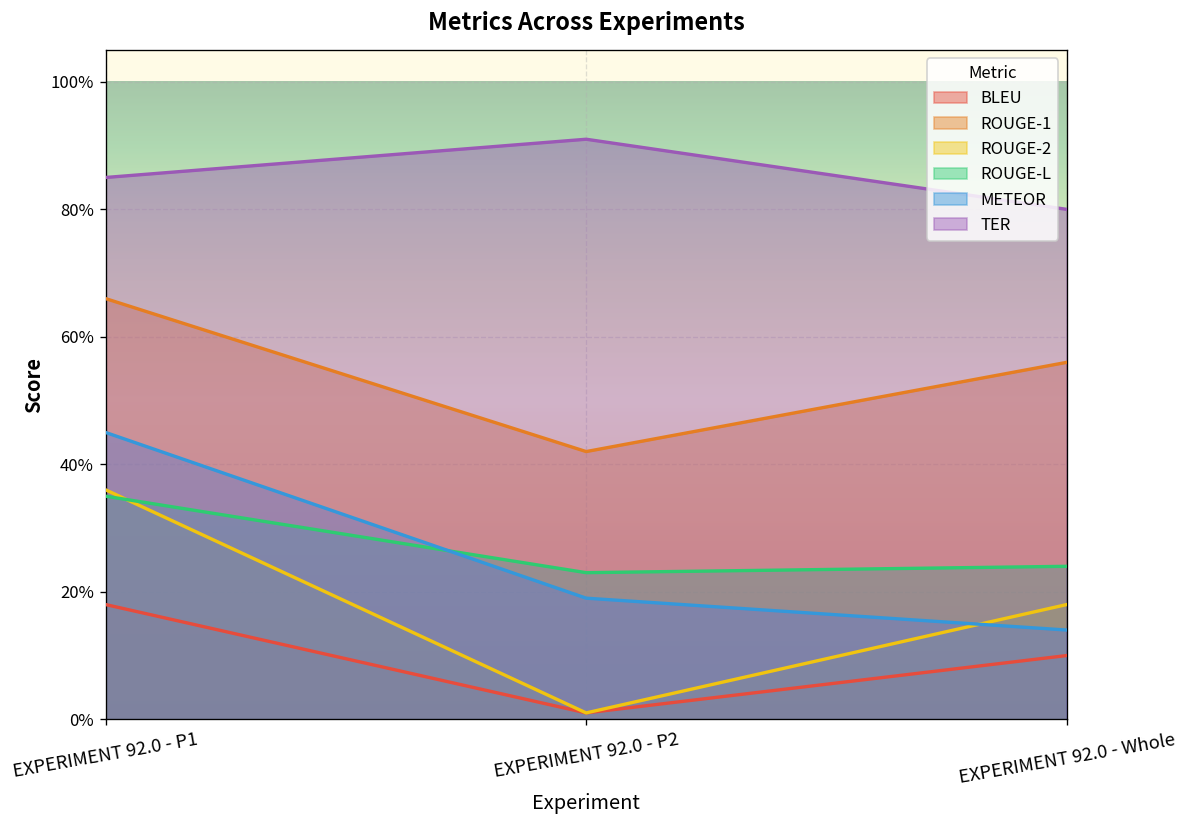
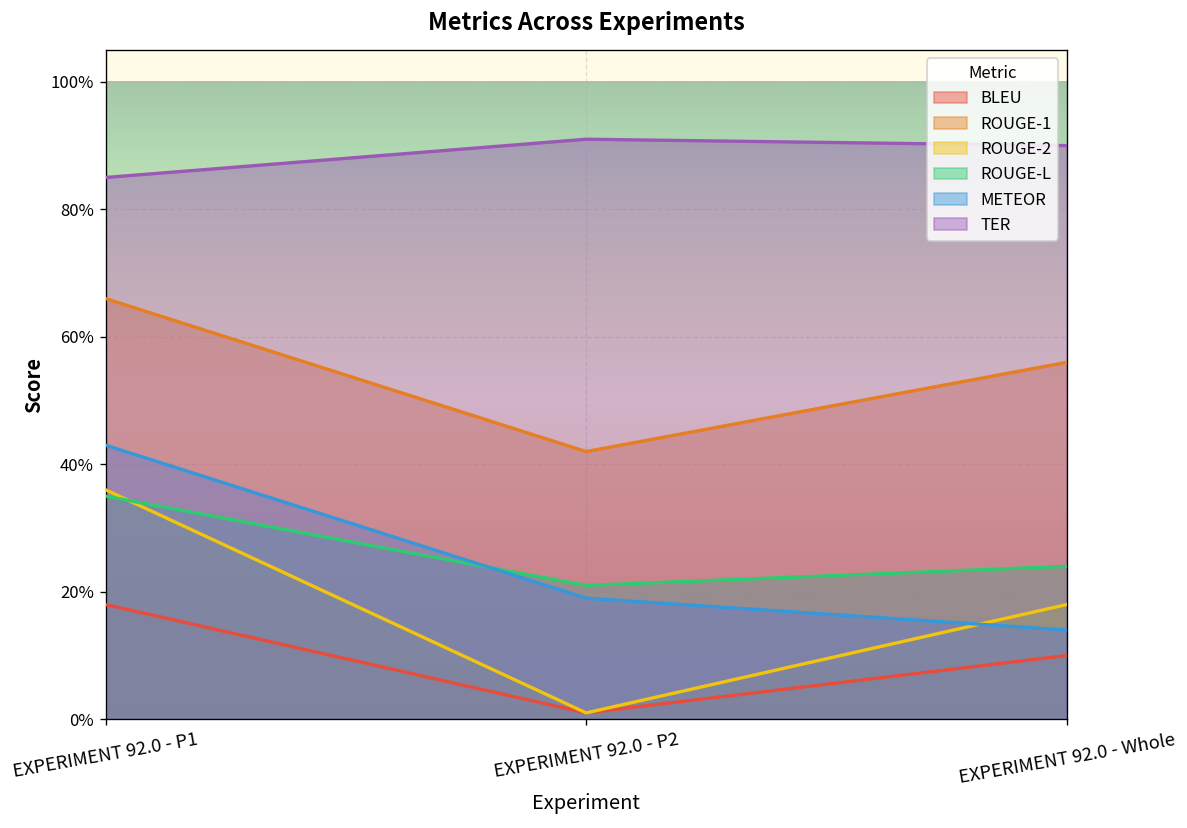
METEOR, EXPERIMENT 92.0 - P1: 45% -> 43%
ROUGE-L, EXPERIMENT 92.0 - P2: 23% -> 21%
TER, EXPERIMENT 92.0 - Whole: 80% -> 90%
